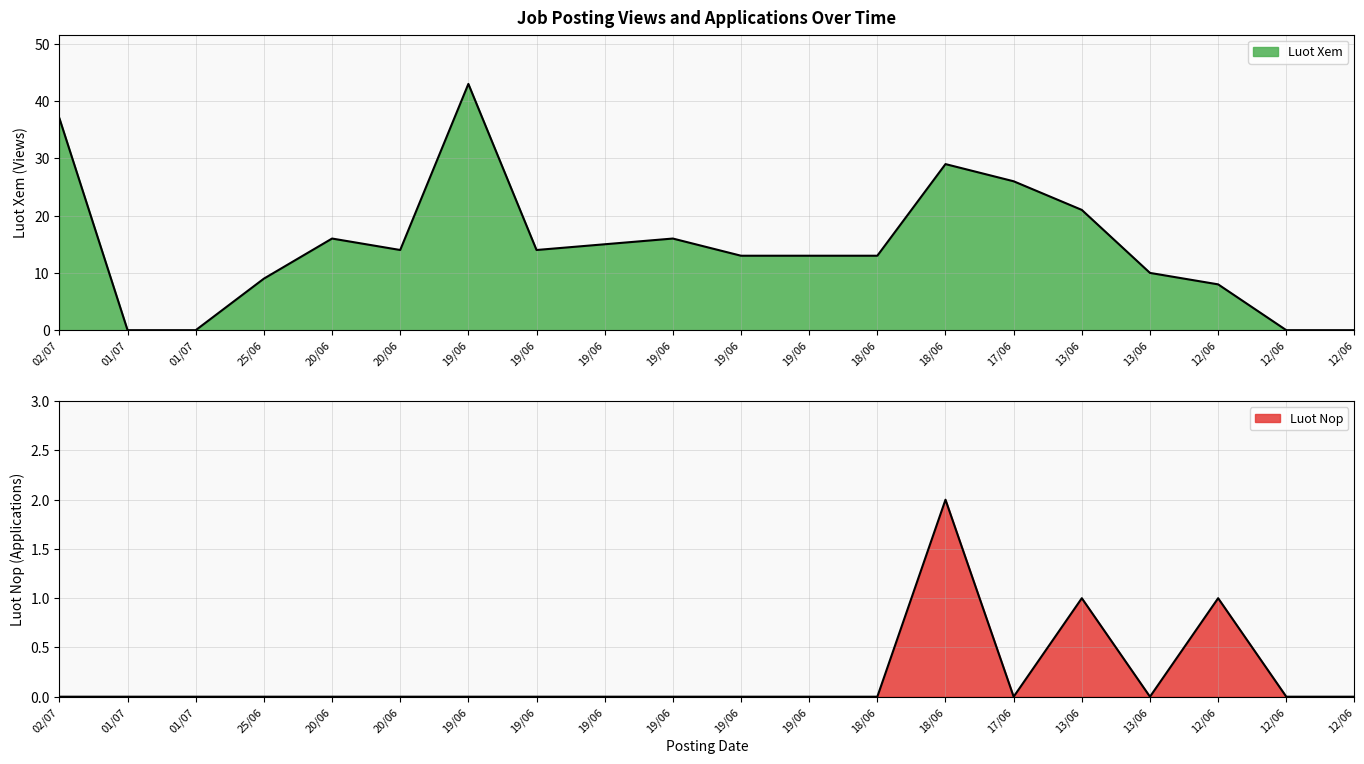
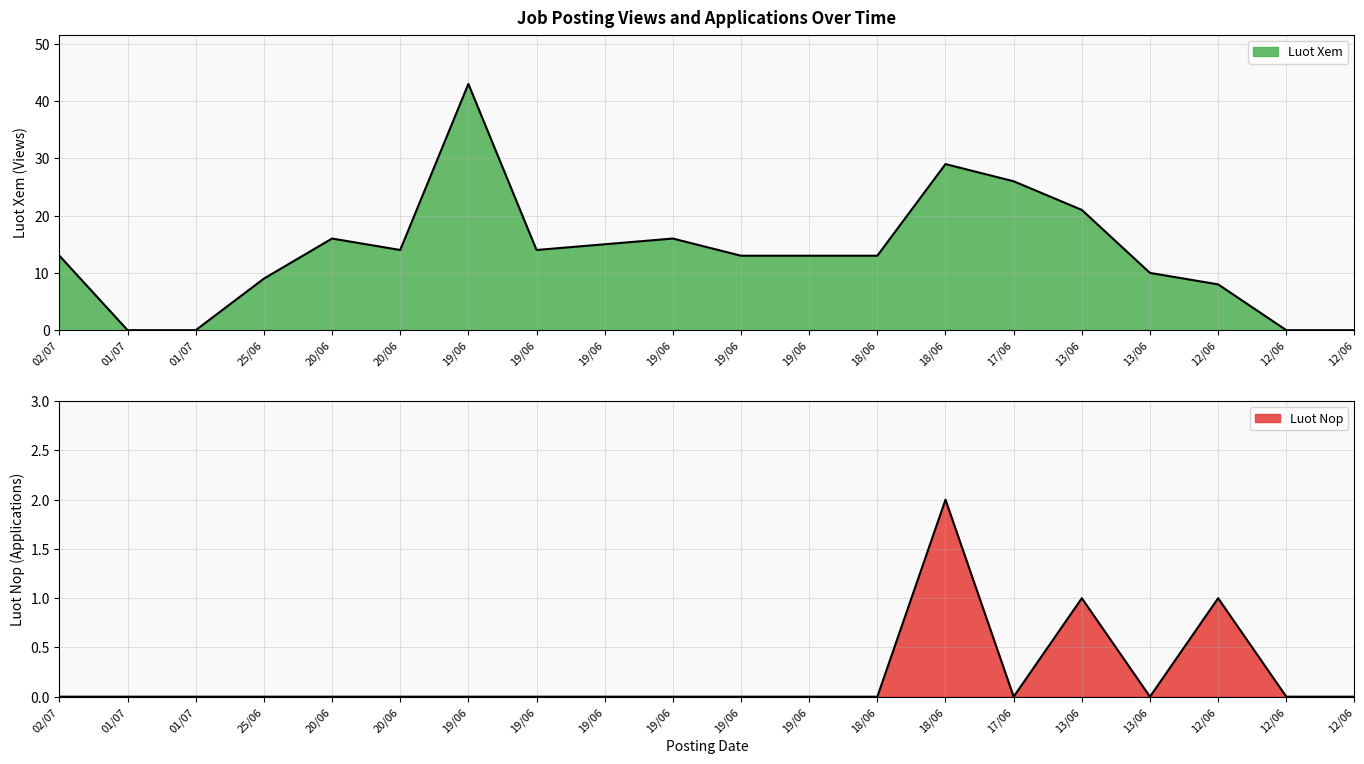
Job Posting Views and Applications Over Time, 02/07: 37 -> 13
